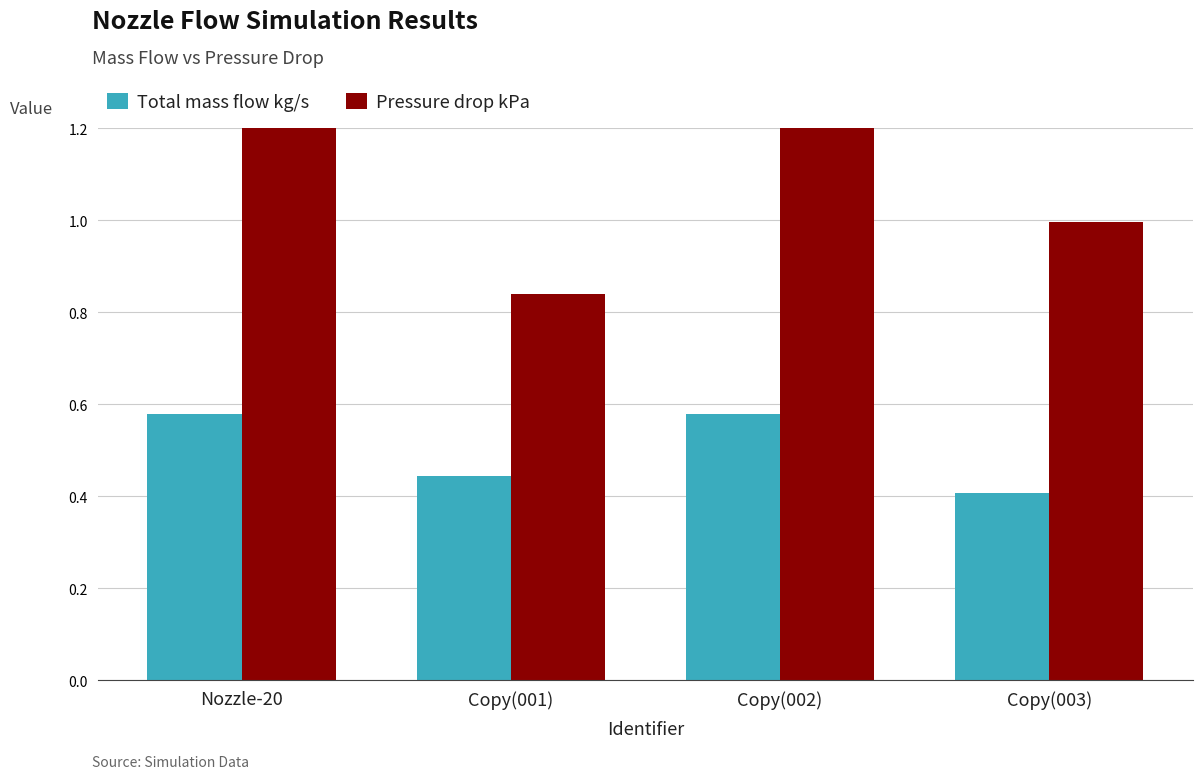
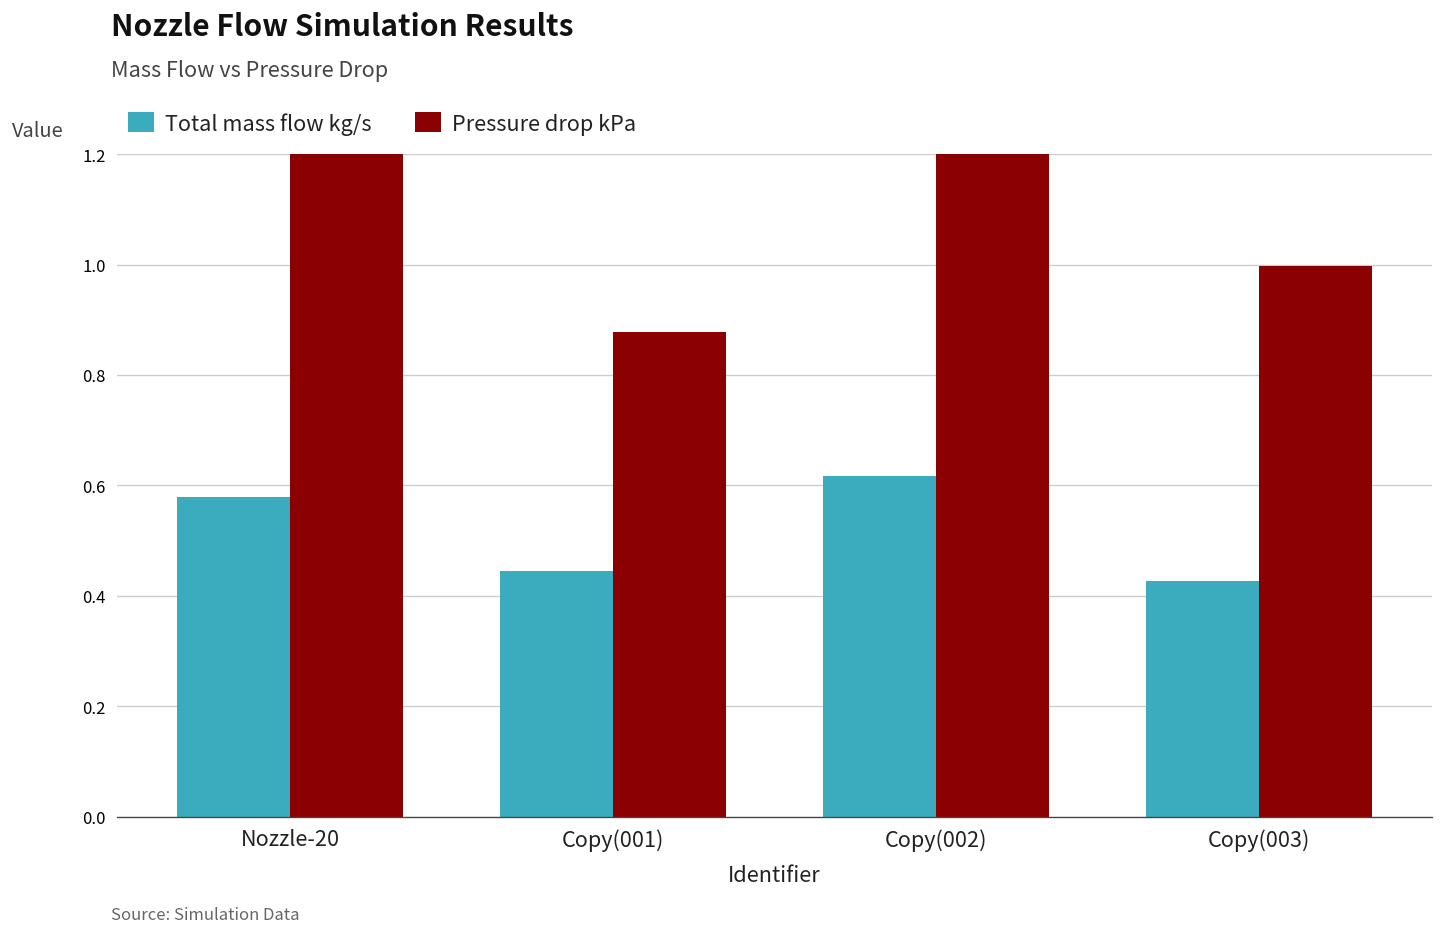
Pressure drop kPa, Copy(001): 0.84 -> 0.88
Total mass flow kg/s, Copy(002): 0.58 -> 0.62
Total mass flow kg/s, Copy(003): 0.41 -> 0.43
